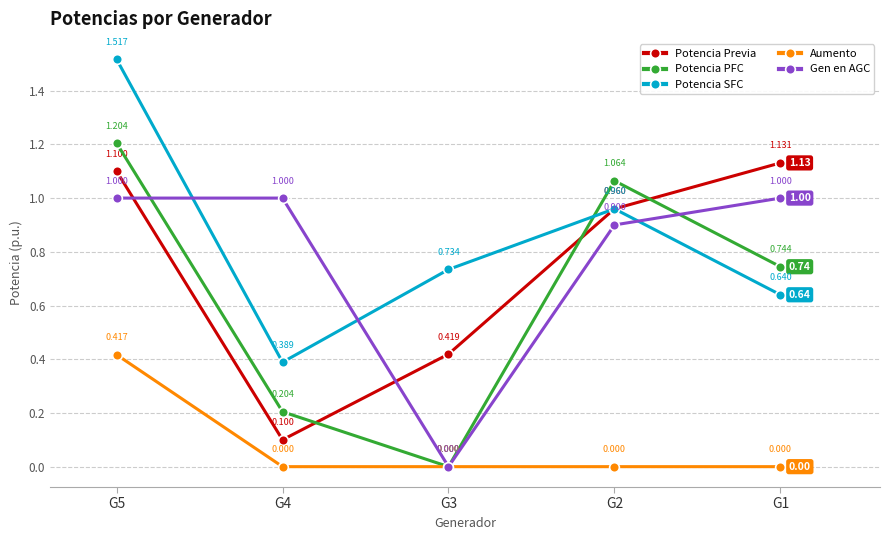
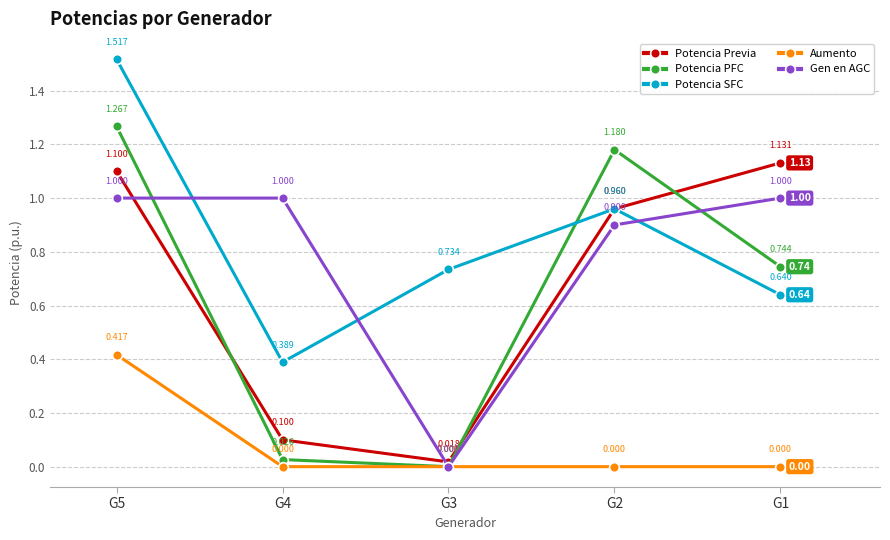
Potencia PFC, G5: 1.204 -> 1.267
Potencia PFC, G4: 0.204 -> 0.026
Potencia Previa, G3: 0.419 -> 0.018
Potencia PFC, G2: 1.064 -> 1.180
